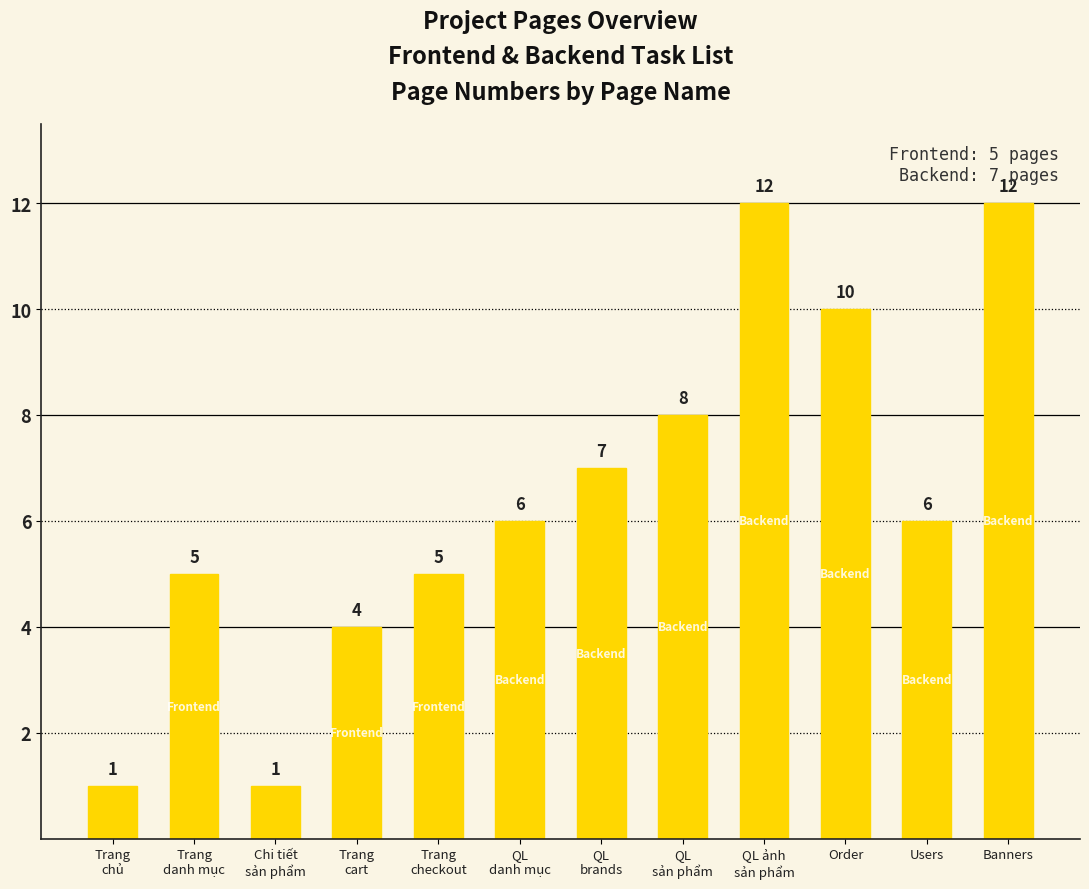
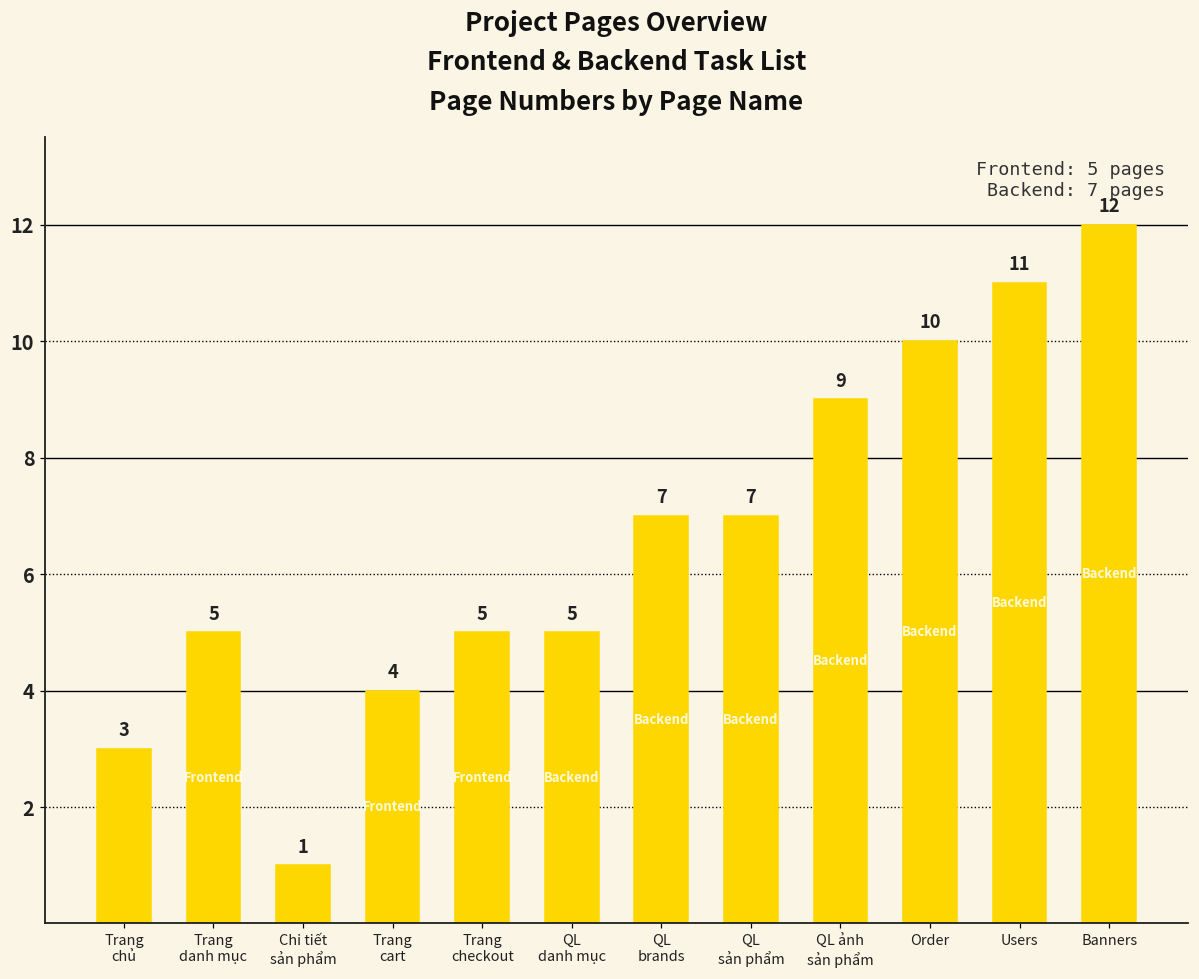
Trang chủ: 1 -> 3
QL danh mục: 6 -> 5
QL sản phẩm: 8 -> 7
QL ảnh sản phẩm: 12 -> 9
Users: 6 -> 11
